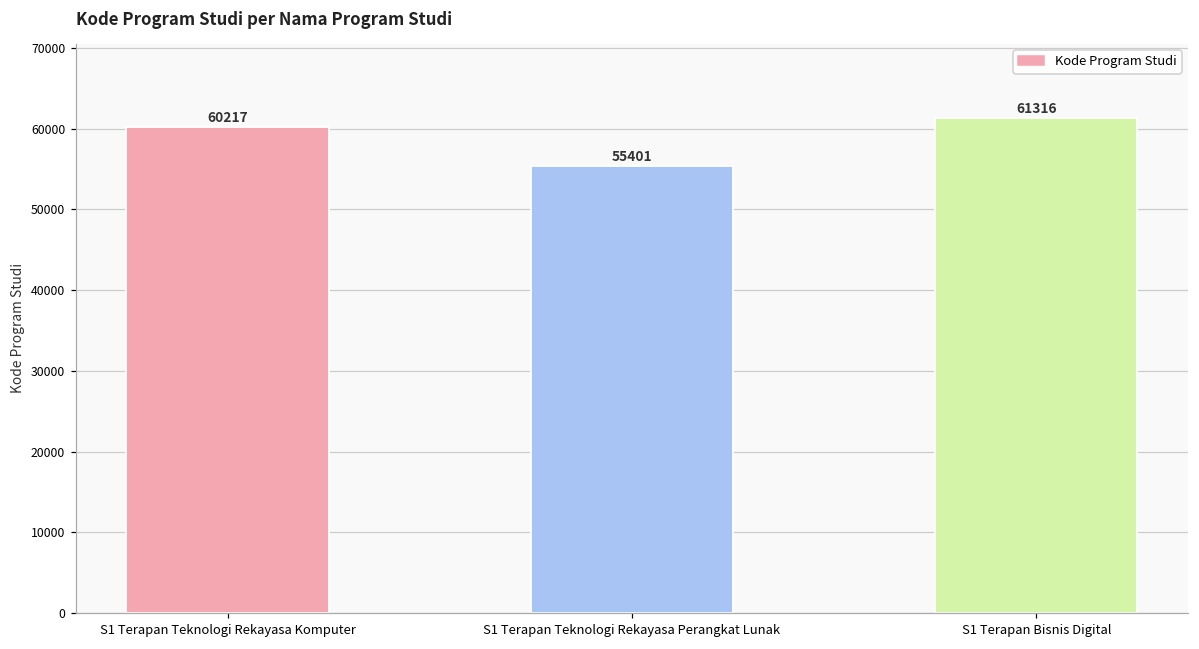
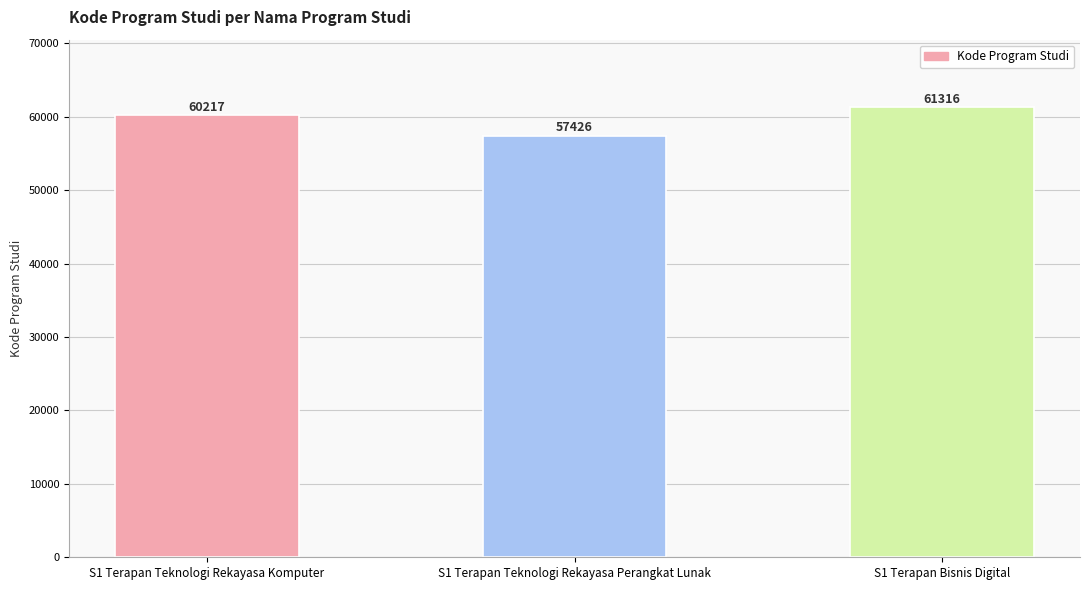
S1 Terapan Teknologi Rekayasa Perangkat Lunak: 55401 -> 57426
